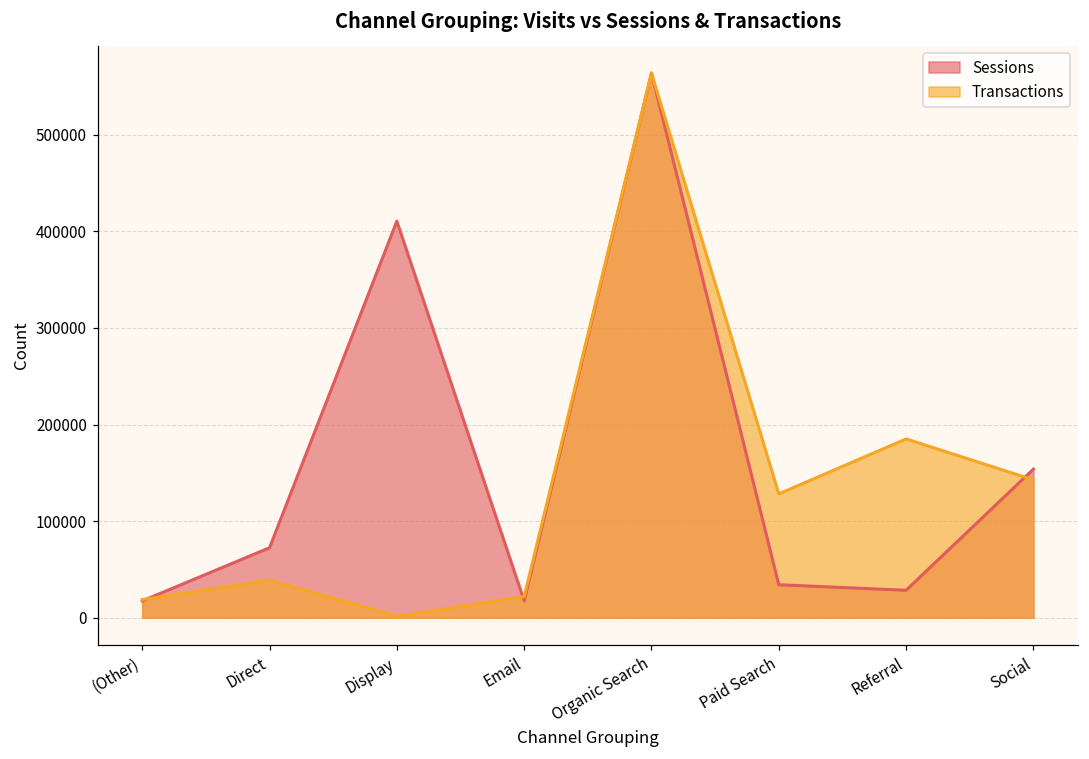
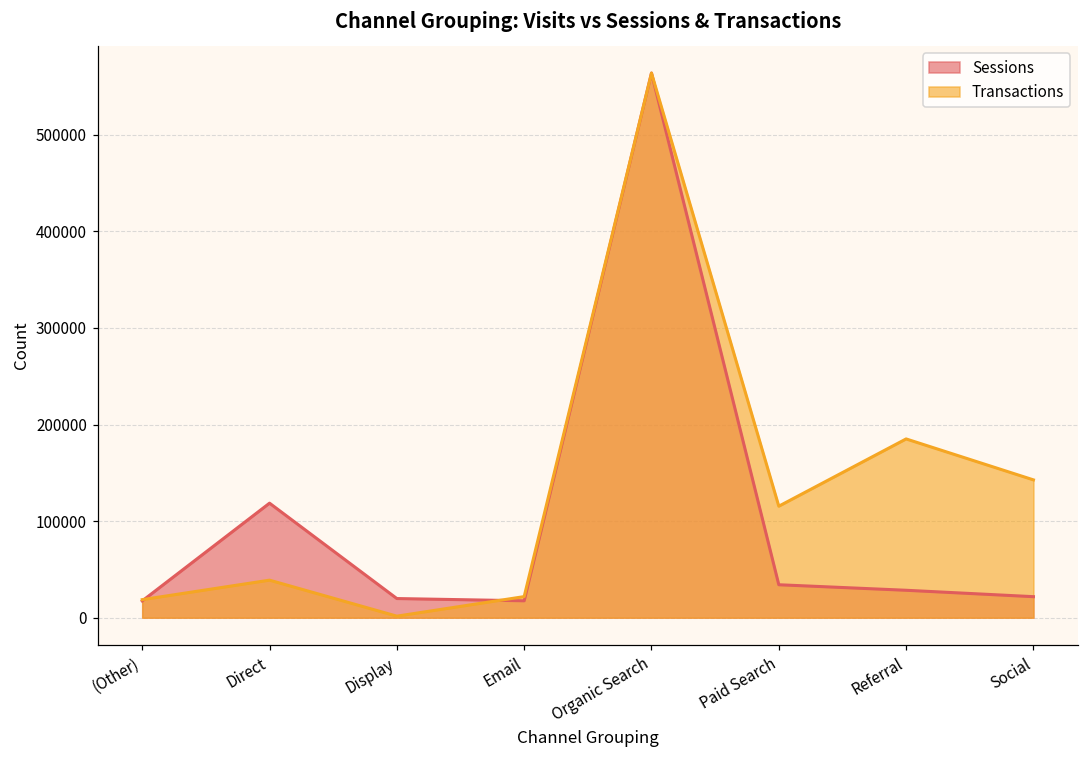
Sessions, Direct: 70000 -> 120000
Sessions, Display: 410000 -> 20000
Transactions, Paid Search: 130000 -> 120000
Sessions, Social: 150000 -> 20000
